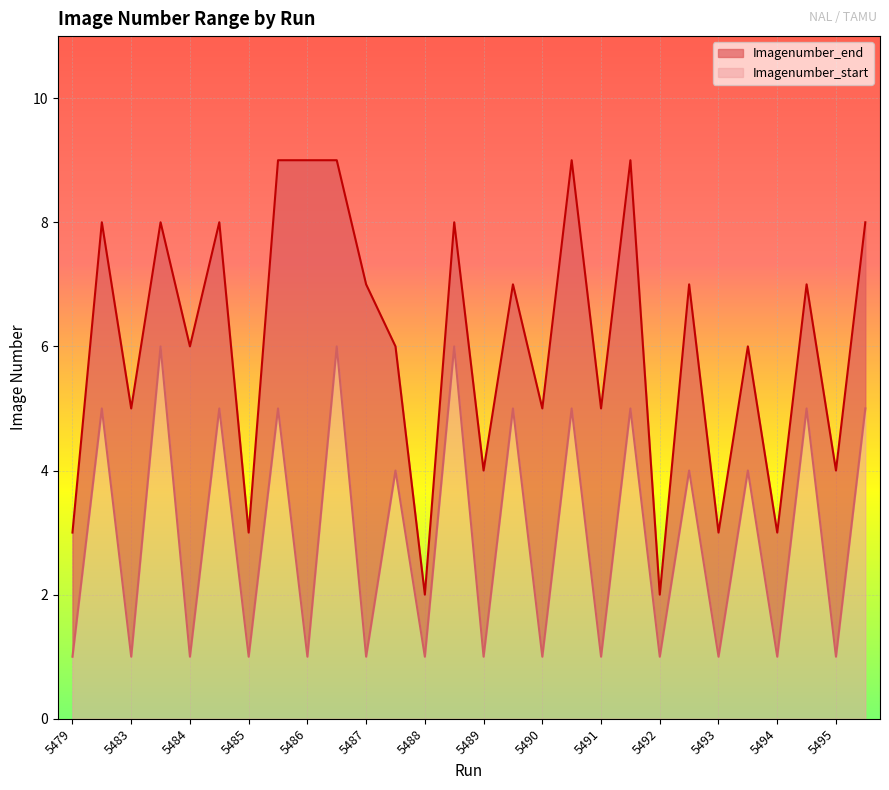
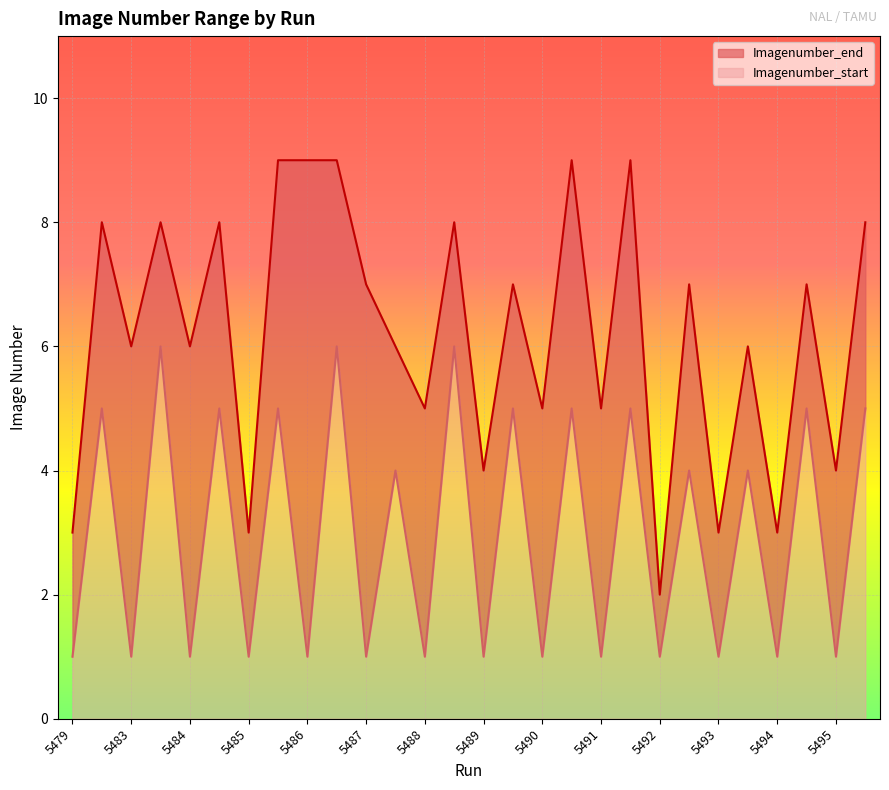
Imagenumber_end, 5483: 5 -> 6
Imagenumber_end, 5488: 2 -> 5
